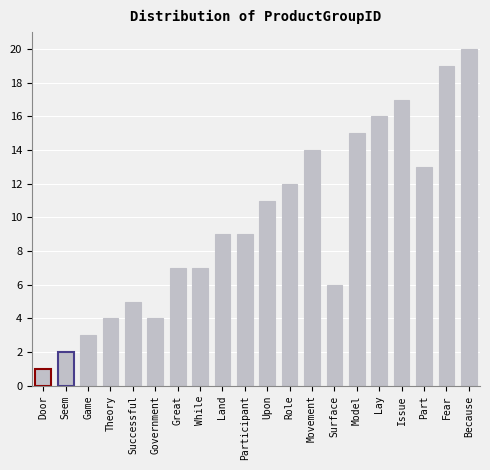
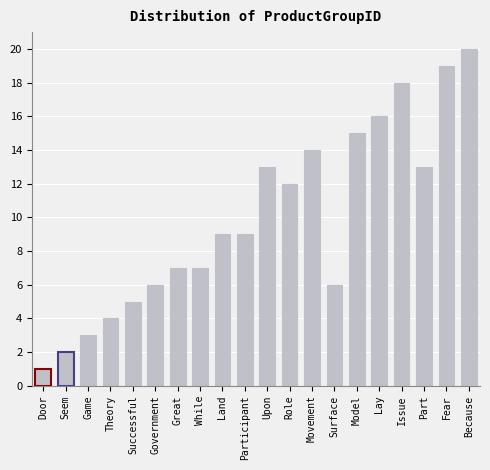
Government: 4 -> 6
Upon: 11 -> 13
Issue: 17 -> 18
